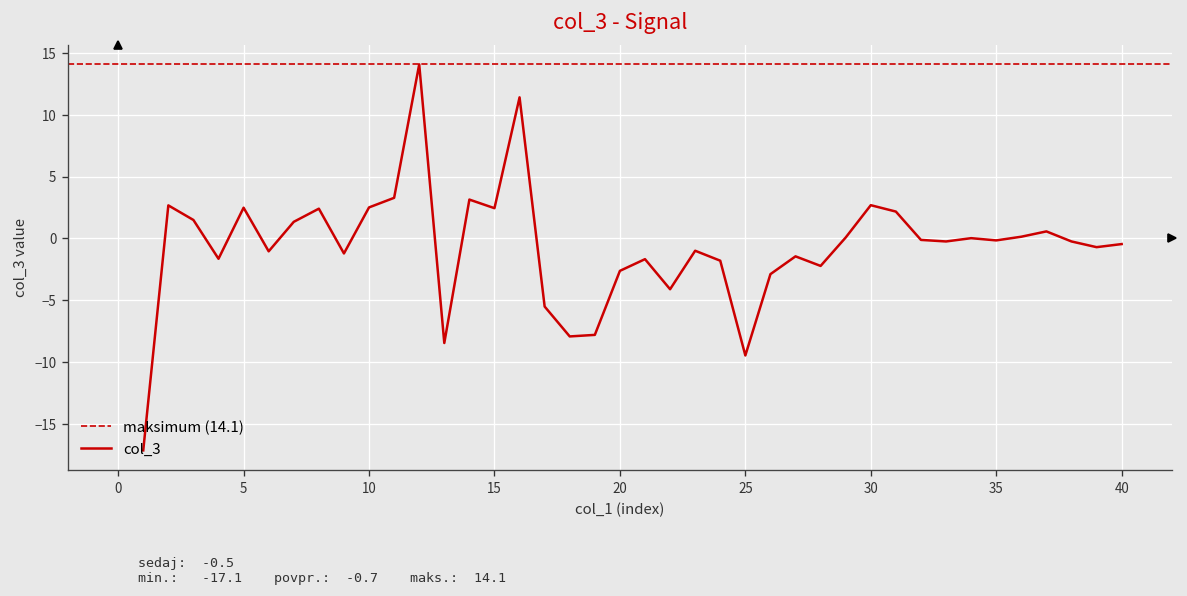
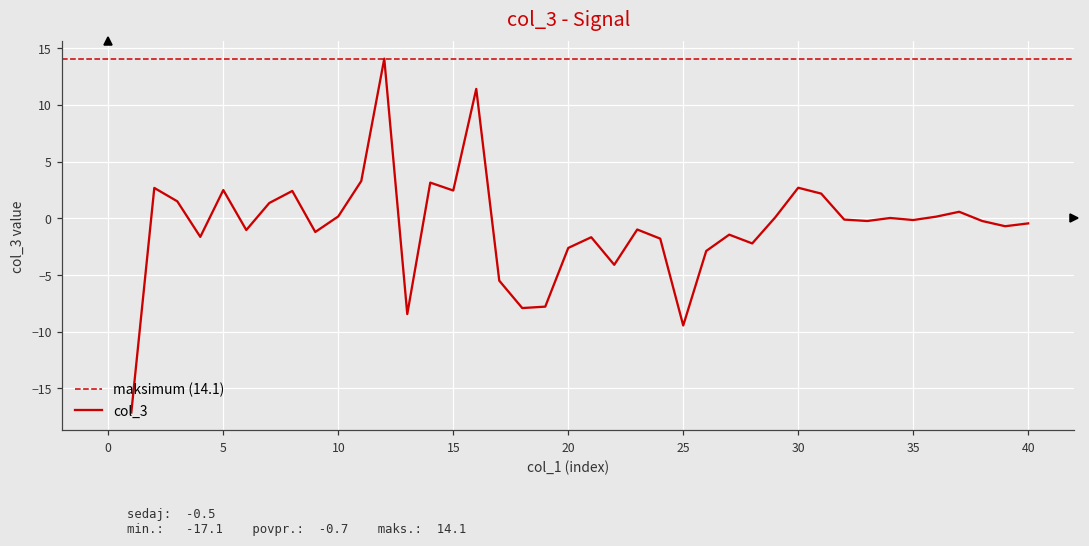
10: 2.5 -> 0.2
